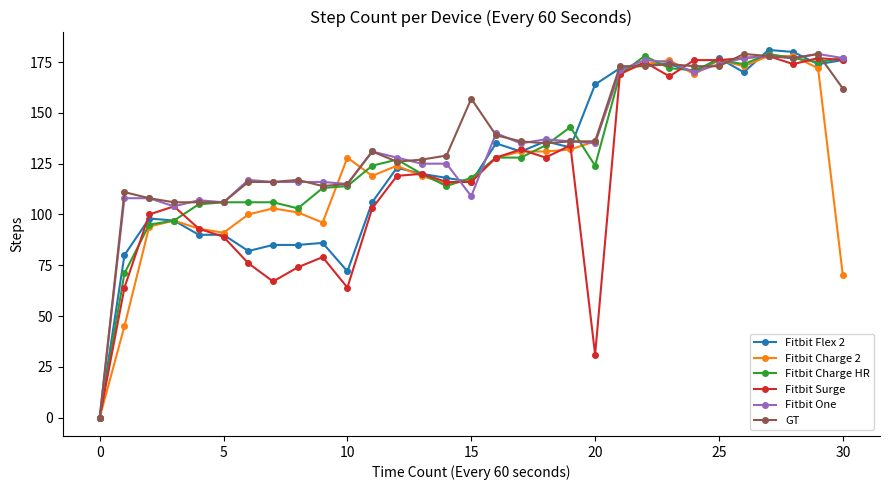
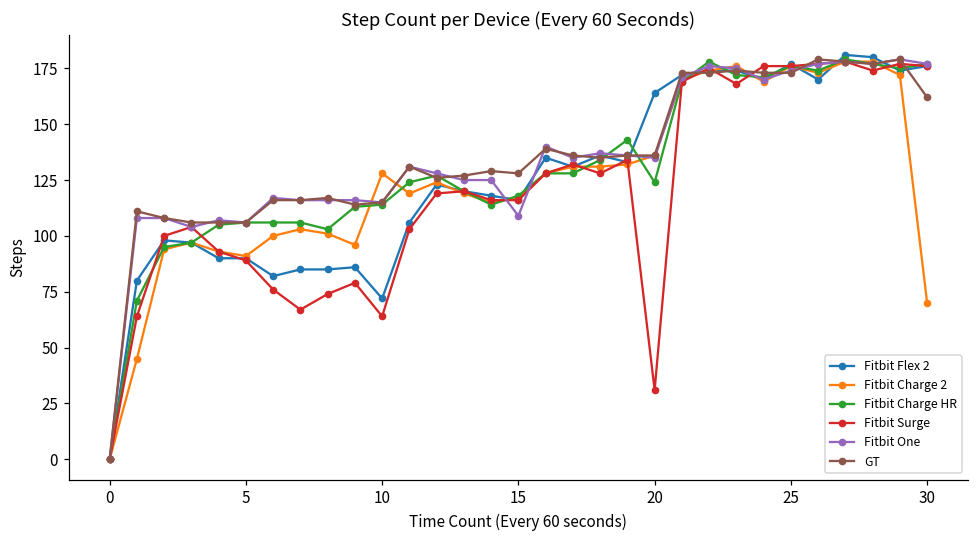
GT, 15: 157 -> 128
